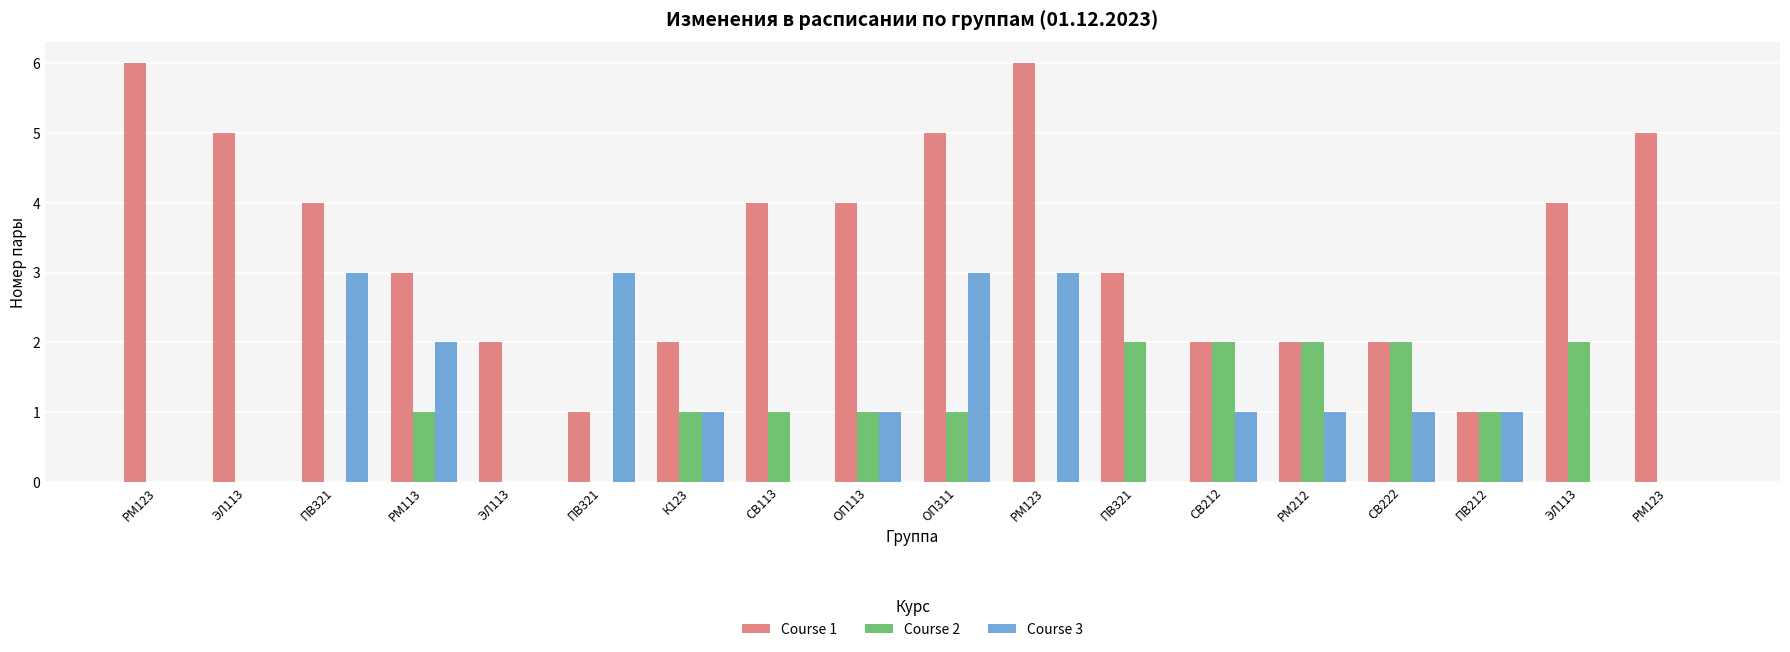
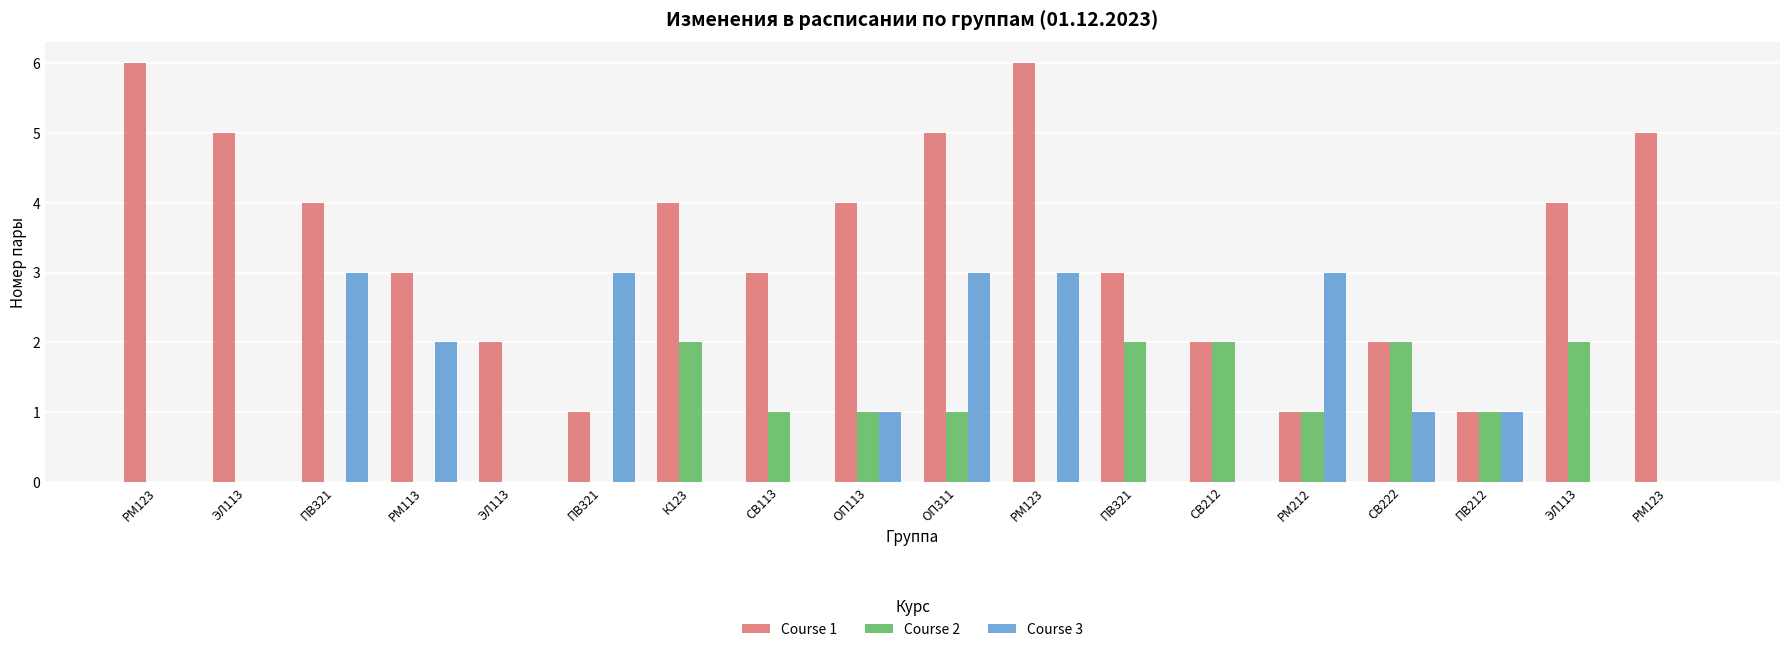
Course 2, РМ113: 1 -> 0
Course 1, К123: 2 -> 4
Course 2, К123: 1 -> 2
Course 3, К123: 1 -> 0
Course 1, СВ113: 4 -> 3
Course 3, СВ212: 1 -> 0
Course 1, РМ212: 2 -> 1
Course 2, РМ212: 2 -> 1
Course 3, РМ212: 1 -> 3
